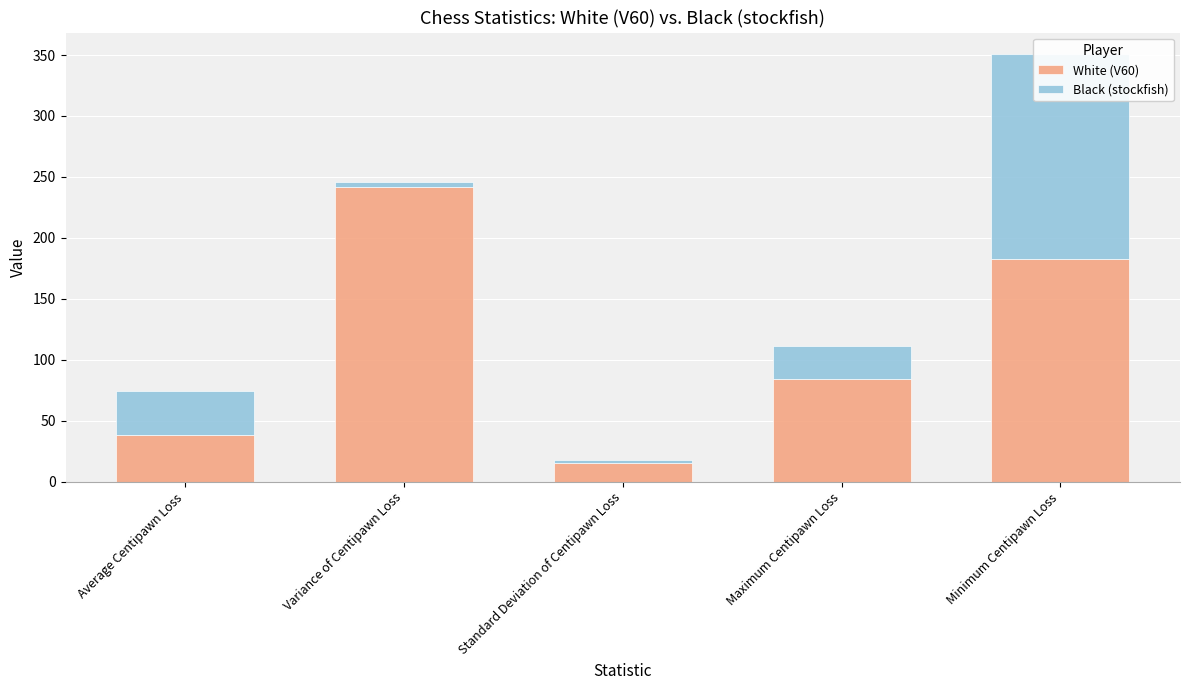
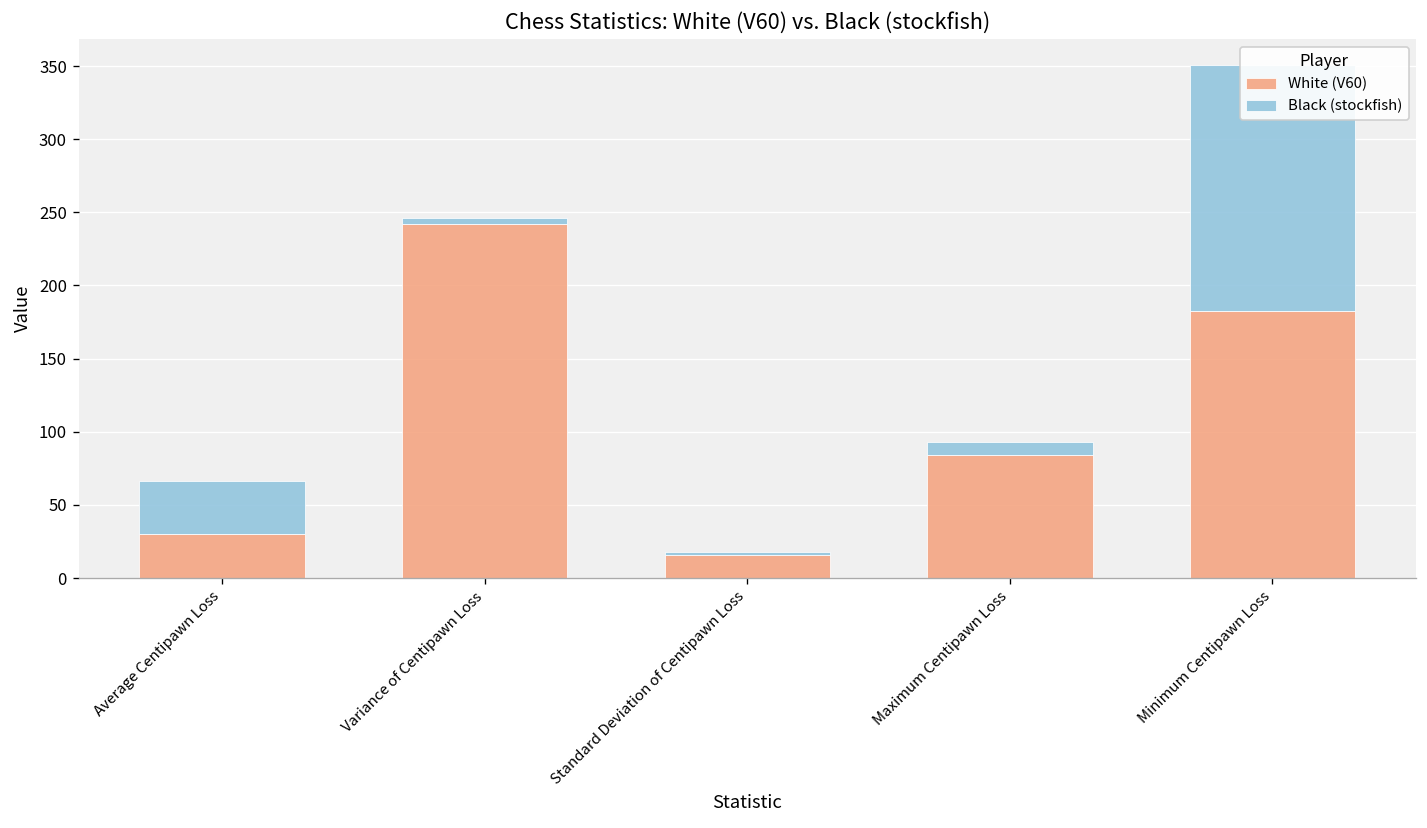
White (V60), Average Centipawn Loss: 38 -> 30
Black (stockfish), Maximum Centipawn Loss: 27 -> 9
